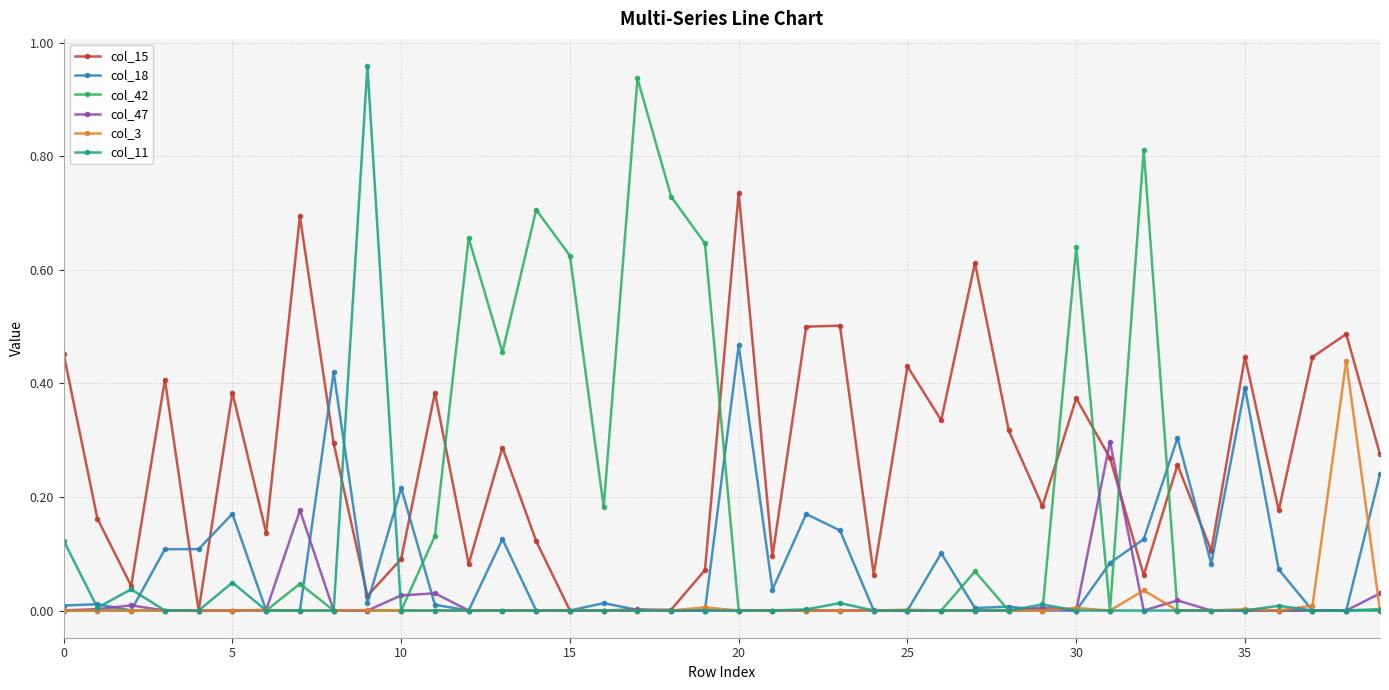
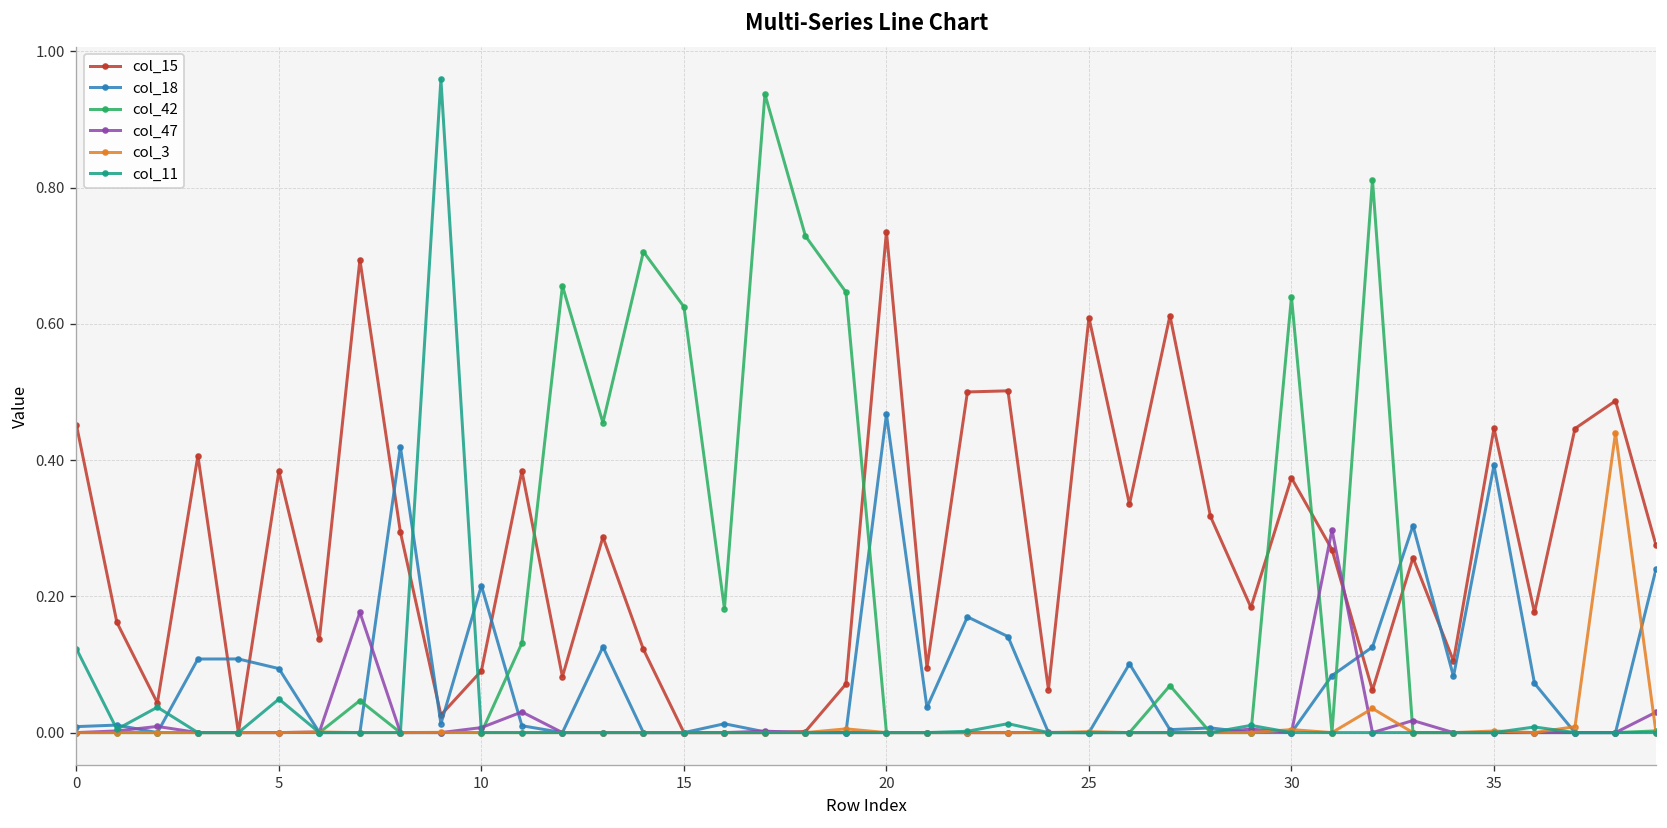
col_18, 5: 0.17 -> 0.09
col_47, 10: 0.03 -> 0.01
col_15, 25: 0.43 -> 0.61
